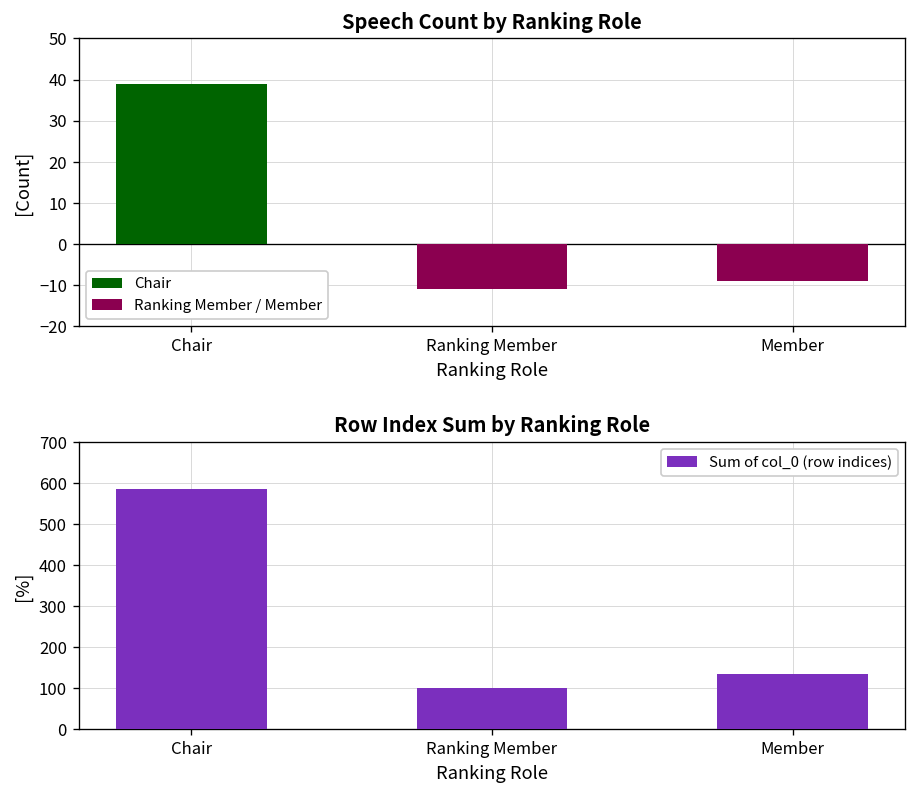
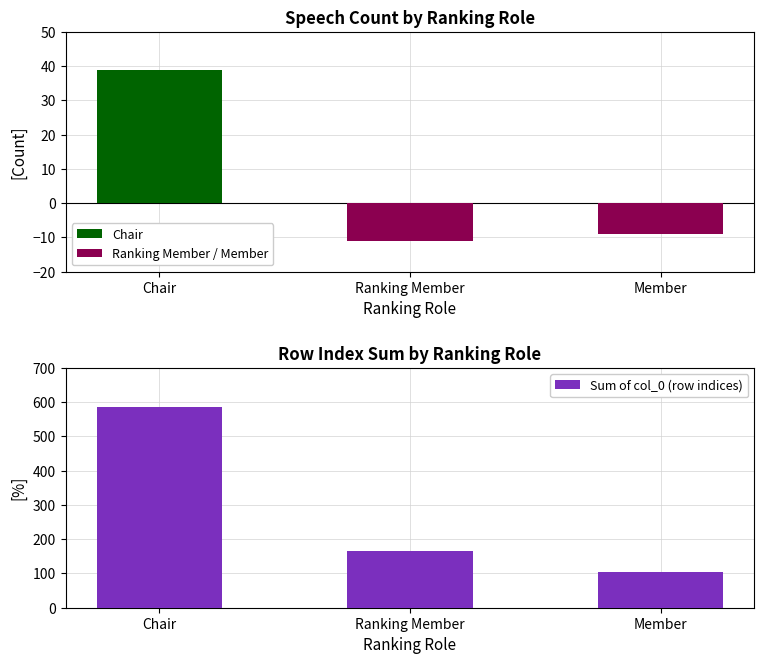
Row Index Sum by Ranking Role, Ranking Member: 100 -> 170
Row Index Sum by Ranking Role, Member: 140 -> 100
